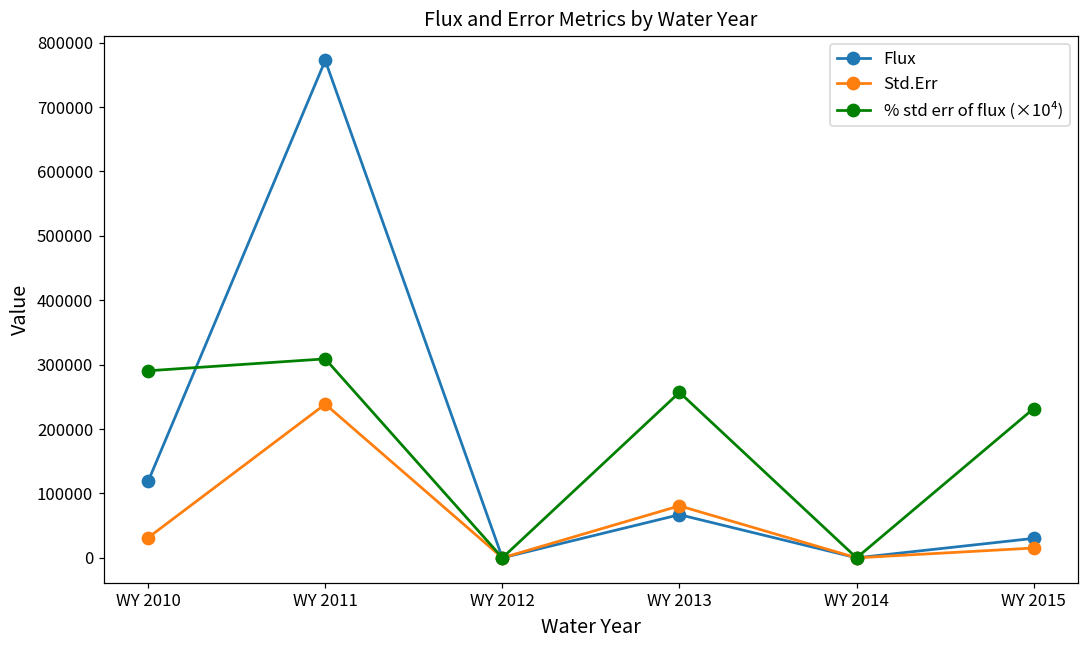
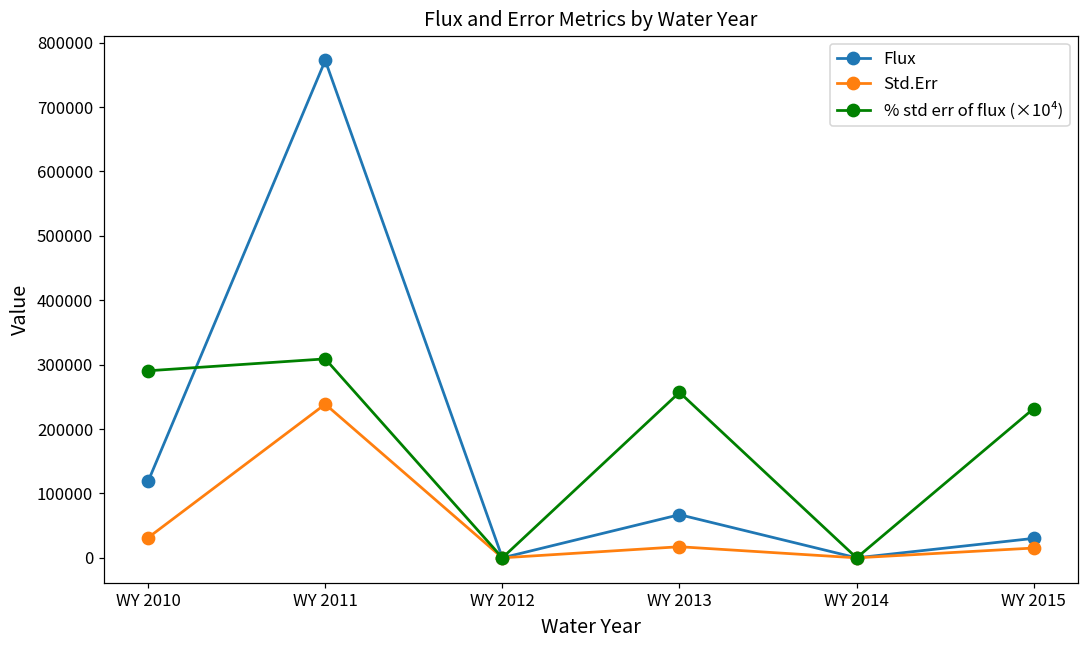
Std.Err, WY 2013: 80000 -> 20000
